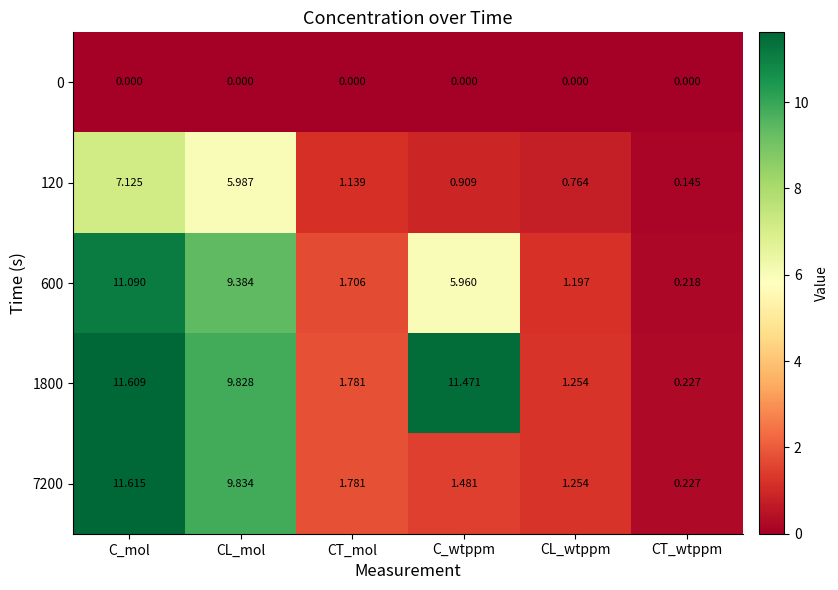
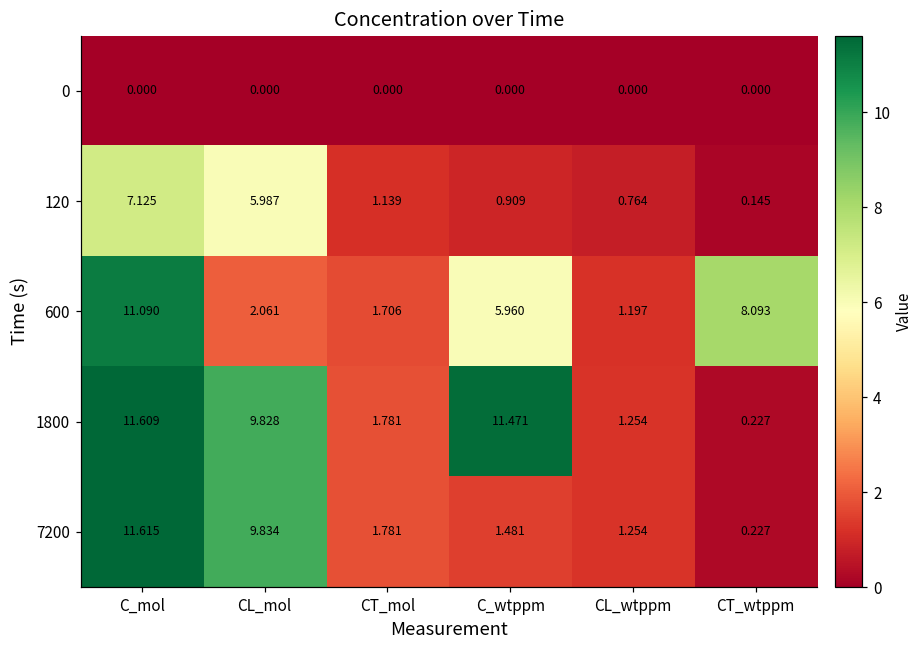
600, CL_mol: 9.384 -> 2.061
600, CT_wtppm: 0.218 -> 8.093
